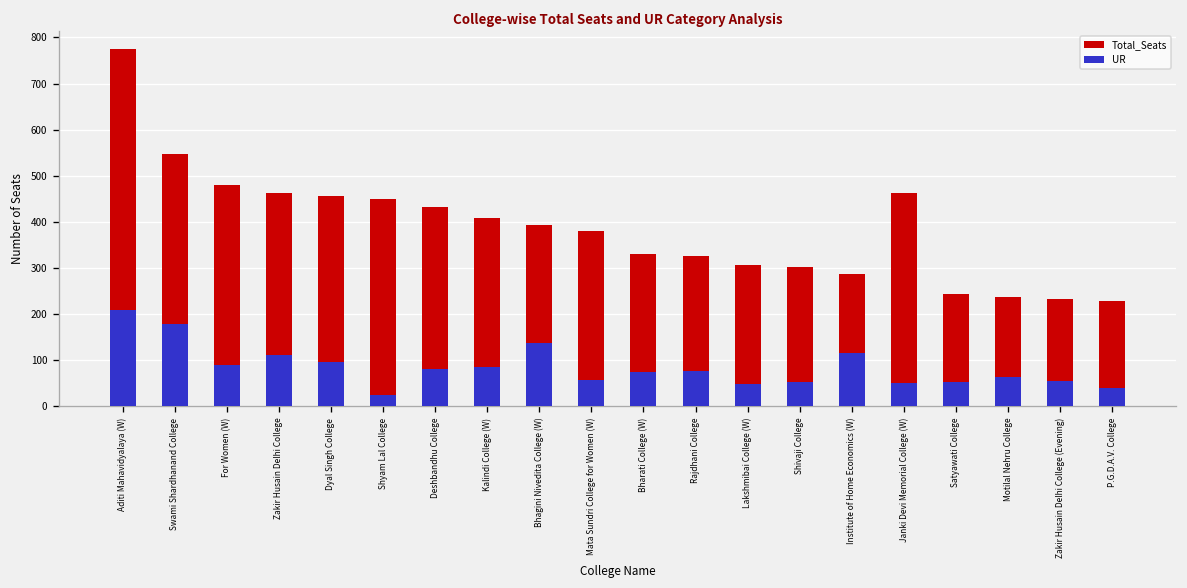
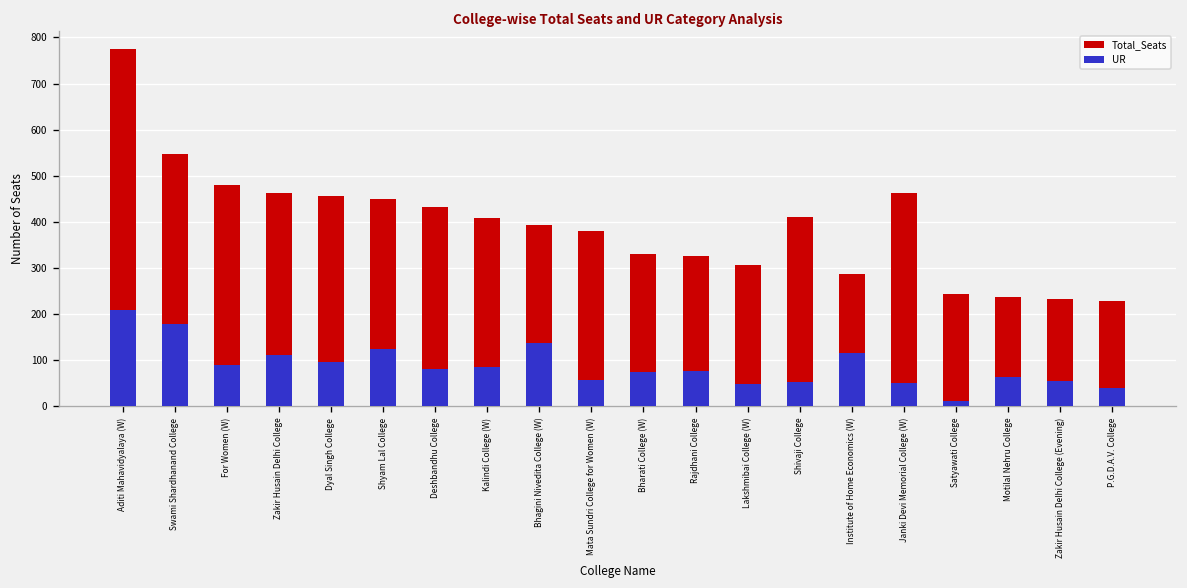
UR, Shyam Lal College: 20 -> 120
Total_Seats, Shivaji College: 300 -> 410
UR, Satyawati College: 50 -> 10
